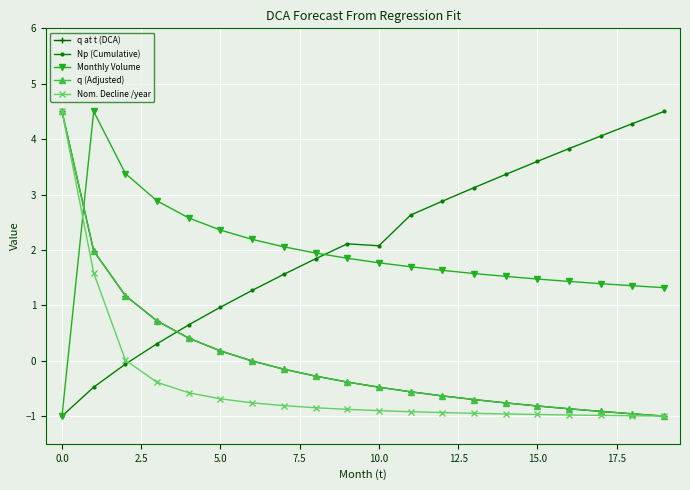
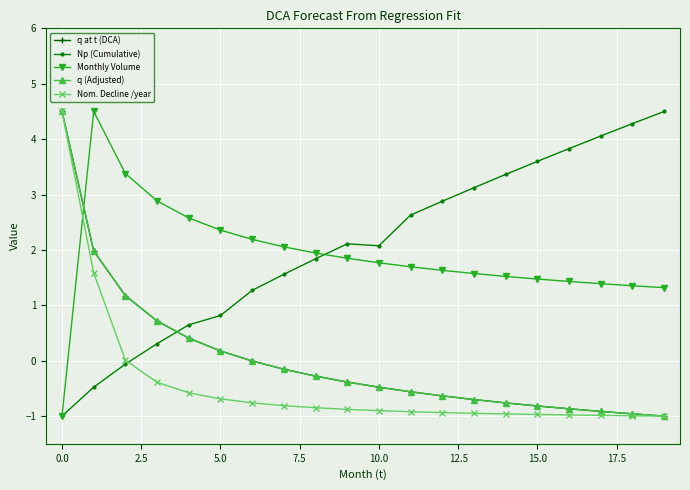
Np (Cumulative), 5.0: 1.0 -> 0.8
